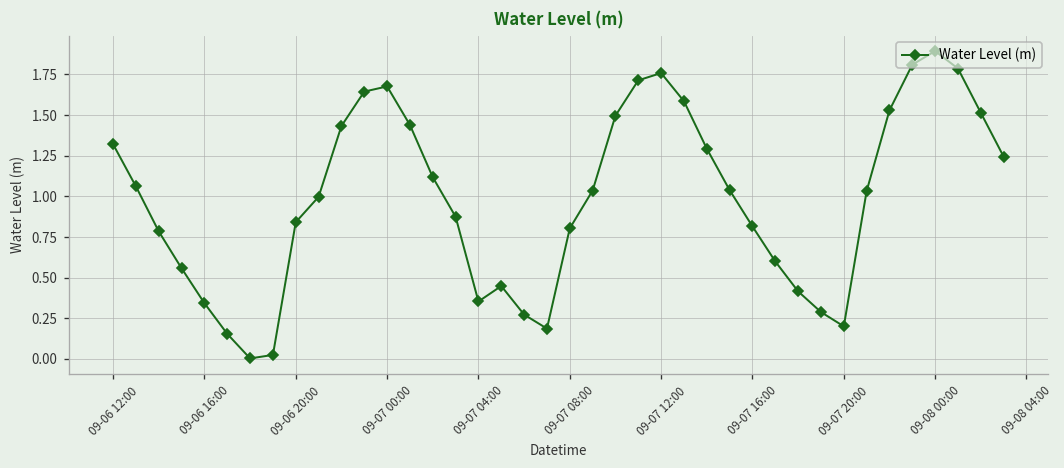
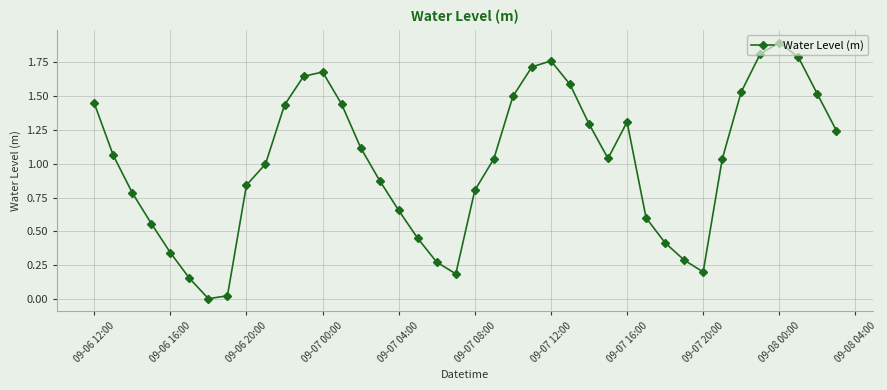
09-06 12:00: 1.32 -> 1.45
09-07 04:00: 0.35 -> 0.65
09-07 16:00: 0.82 -> 1.31
